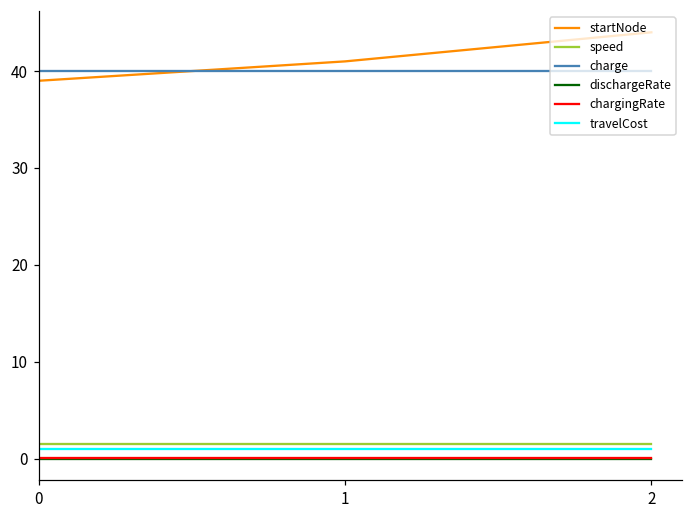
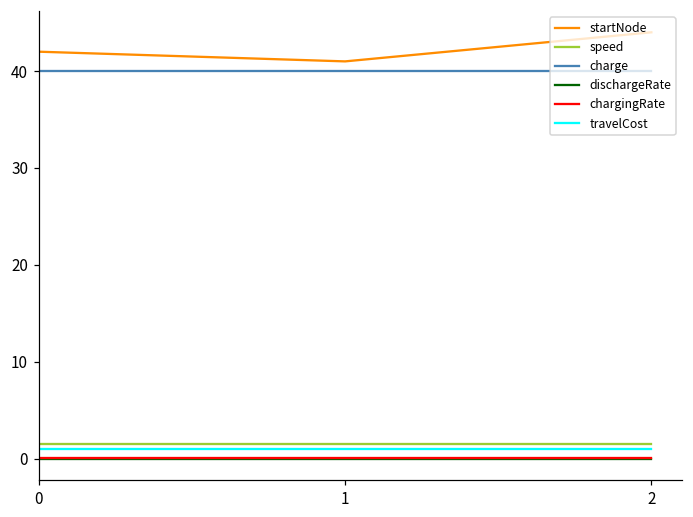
startNode, 0: 39 -> 42
